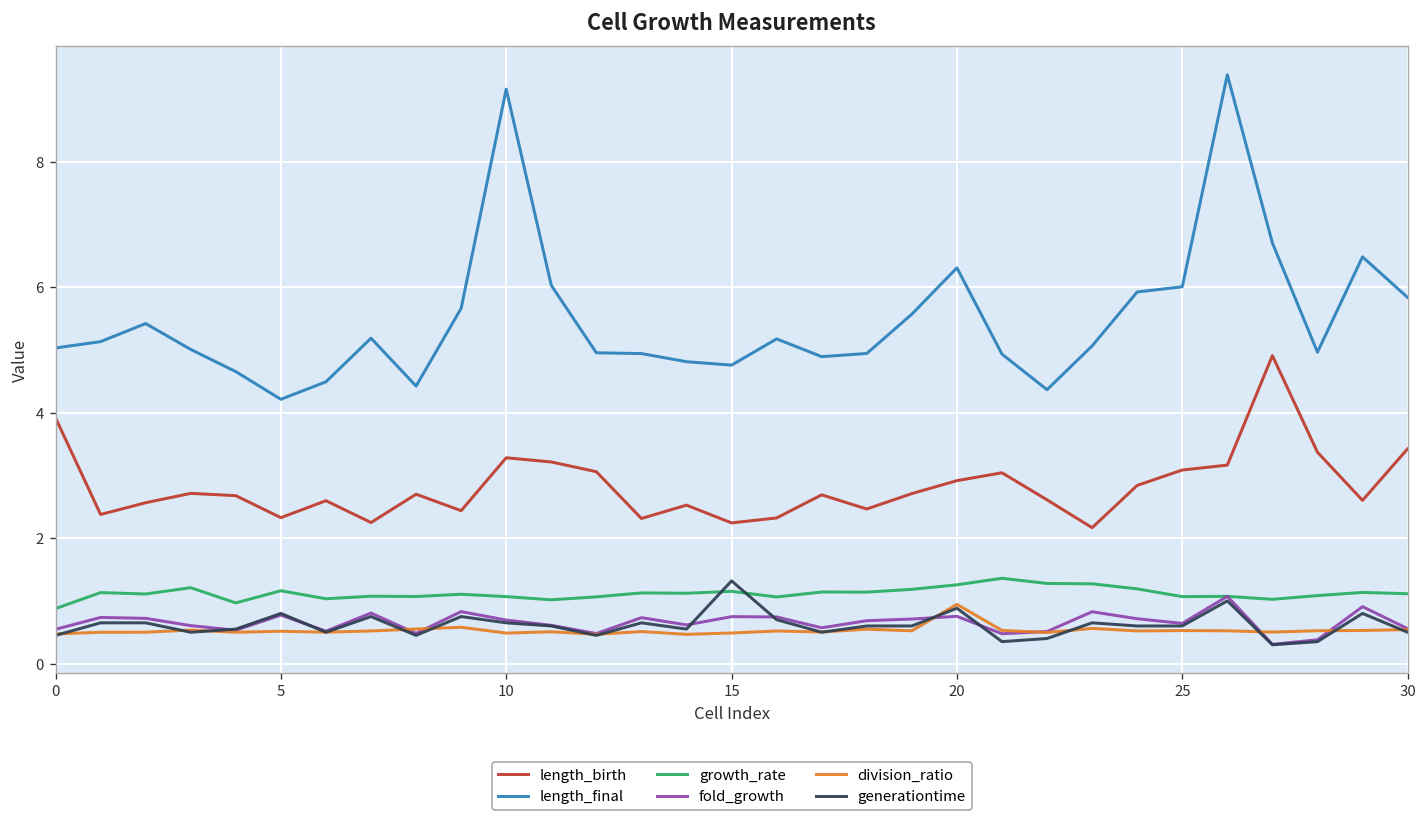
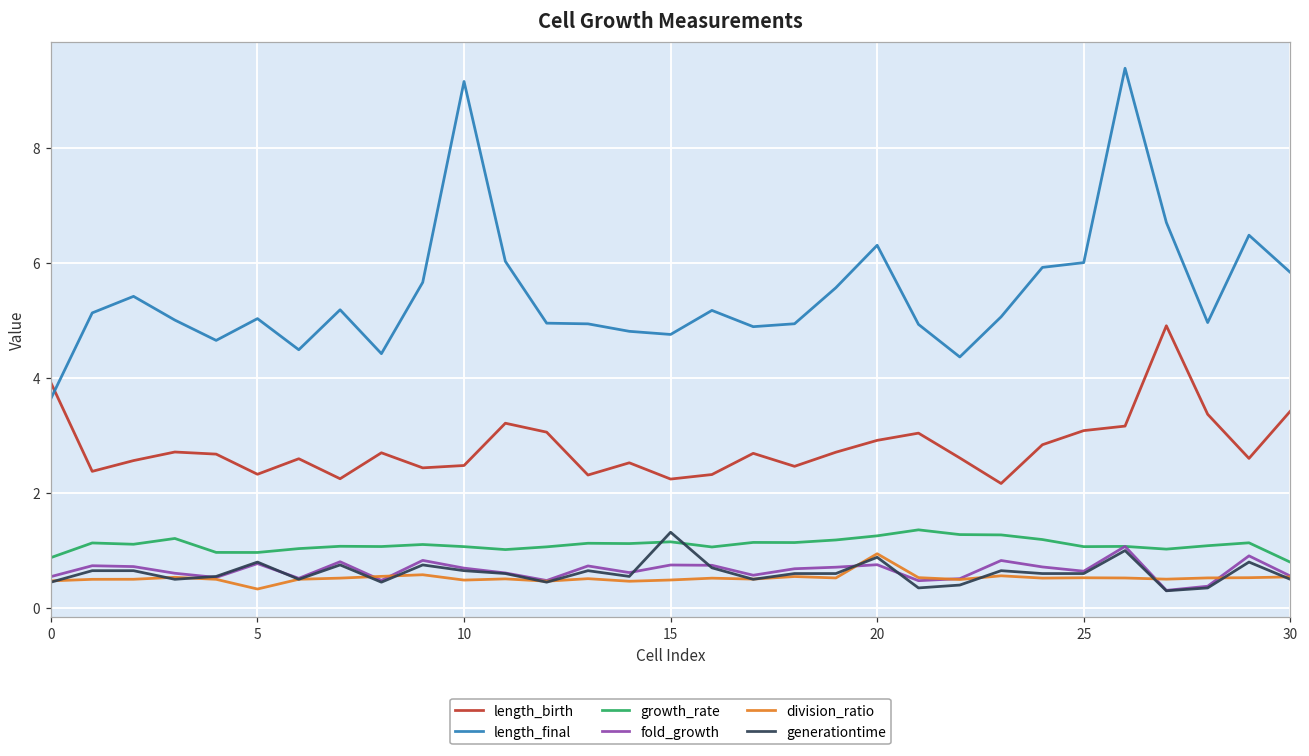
length_final, 0: 5.0 -> 3.6
length_final, 5: 4.2 -> 5.0
growth_rate, 5: 1.2 -> 1.0
division_ratio, 5: 0.5 -> 0.3
length_birth, 10: 3.3 -> 2.5
growth_rate, 30: 1.1 -> 0.8
